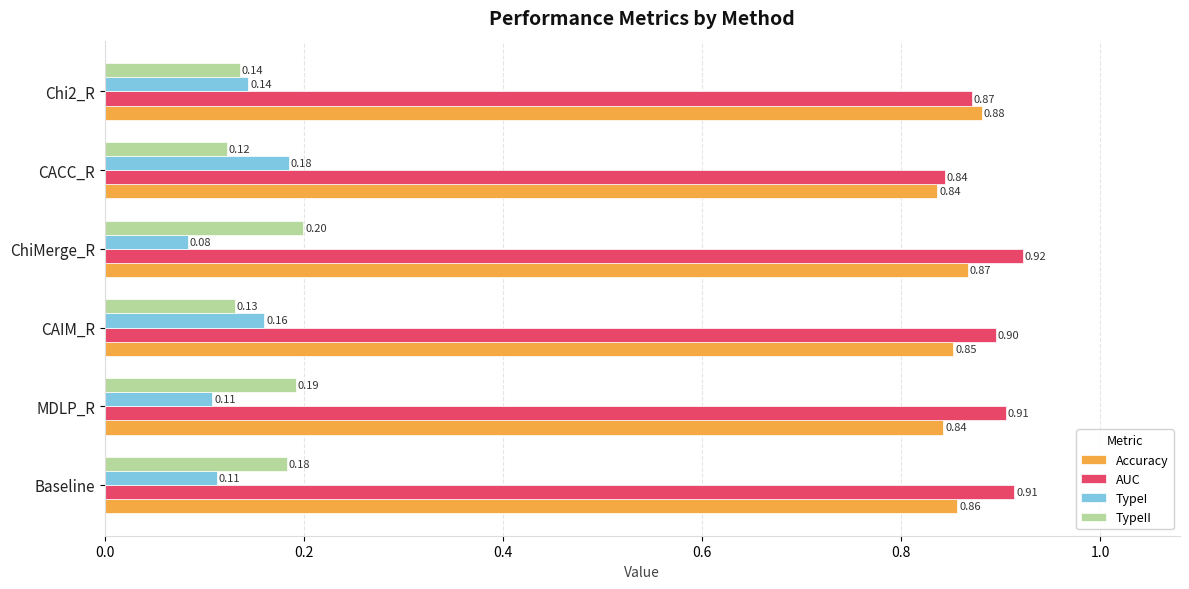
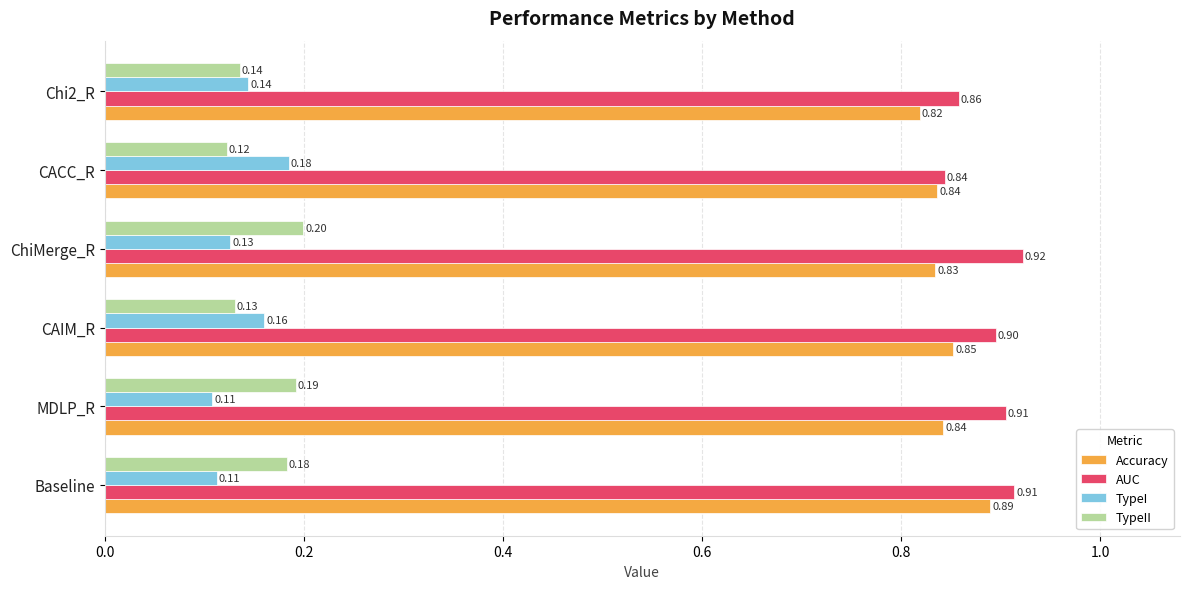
AUC, Chi2_R: 0.87 -> 0.86
Accuracy, Chi2_R: 0.88 -> 0.82
TypeI, ChiMerge_R: 0.08 -> 0.13
Accuracy, ChiMerge_R: 0.87 -> 0.83
Accuracy, Baseline: 0.86 -> 0.89
